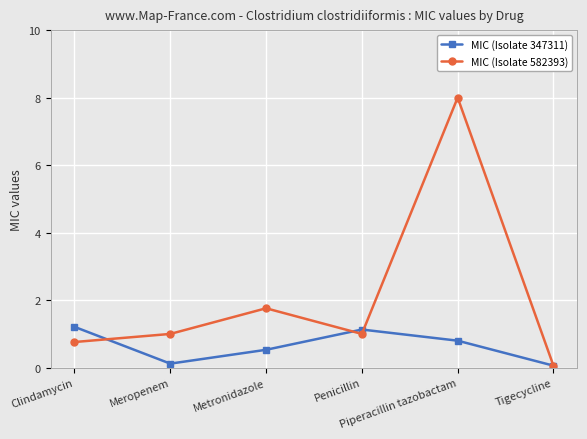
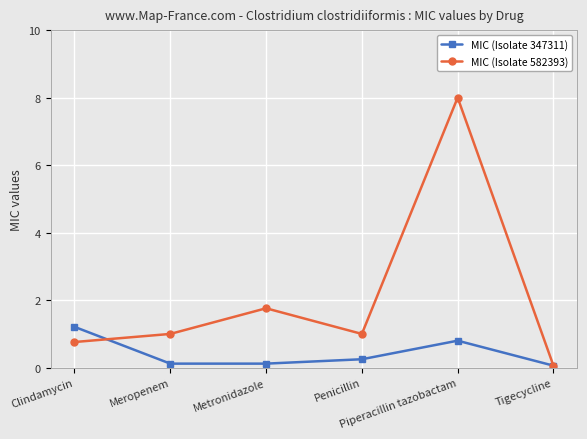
MIC (Isolate 347311), Metronidazole: 0.5 -> 0.1
MIC (Isolate 347311), Penicillin: 1.1 -> 0.3
